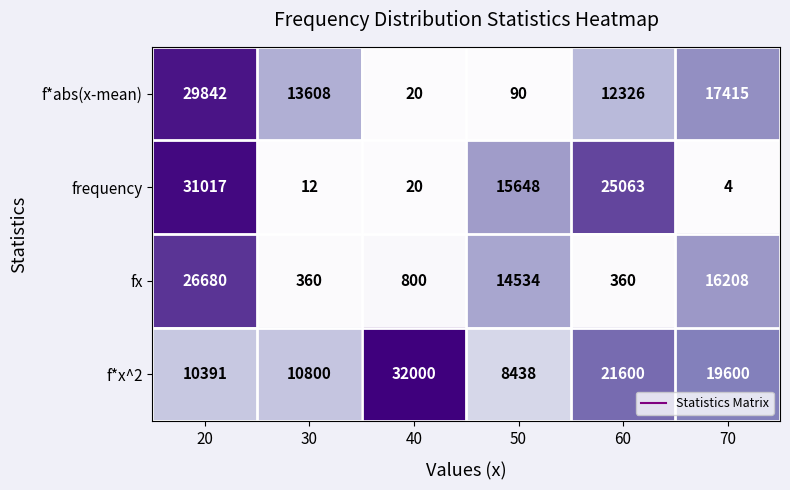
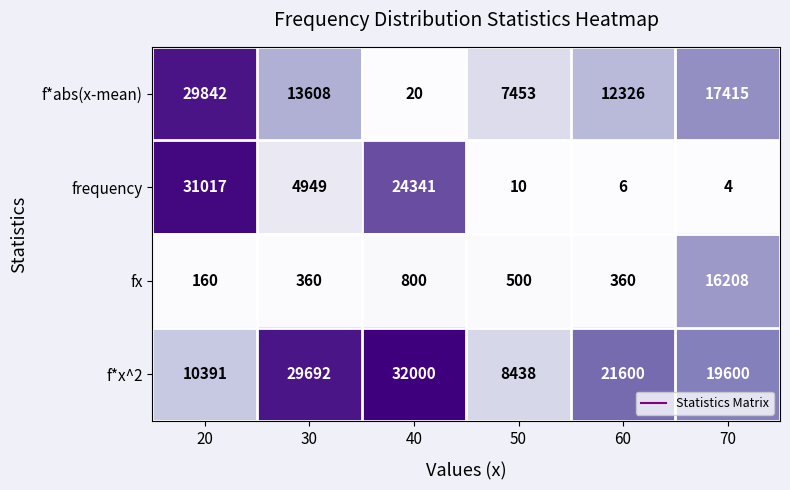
f*abs(x-mean), 50: 90 -> 7453
frequency, 30: 12 -> 4949
frequency, 40: 20 -> 24341
frequency, 50: 15648 -> 10
frequency, 60: 25063 -> 6
fx, 20: 26680 -> 160
fx, 50: 14534 -> 500
f*x^2, 30: 10800 -> 29692
